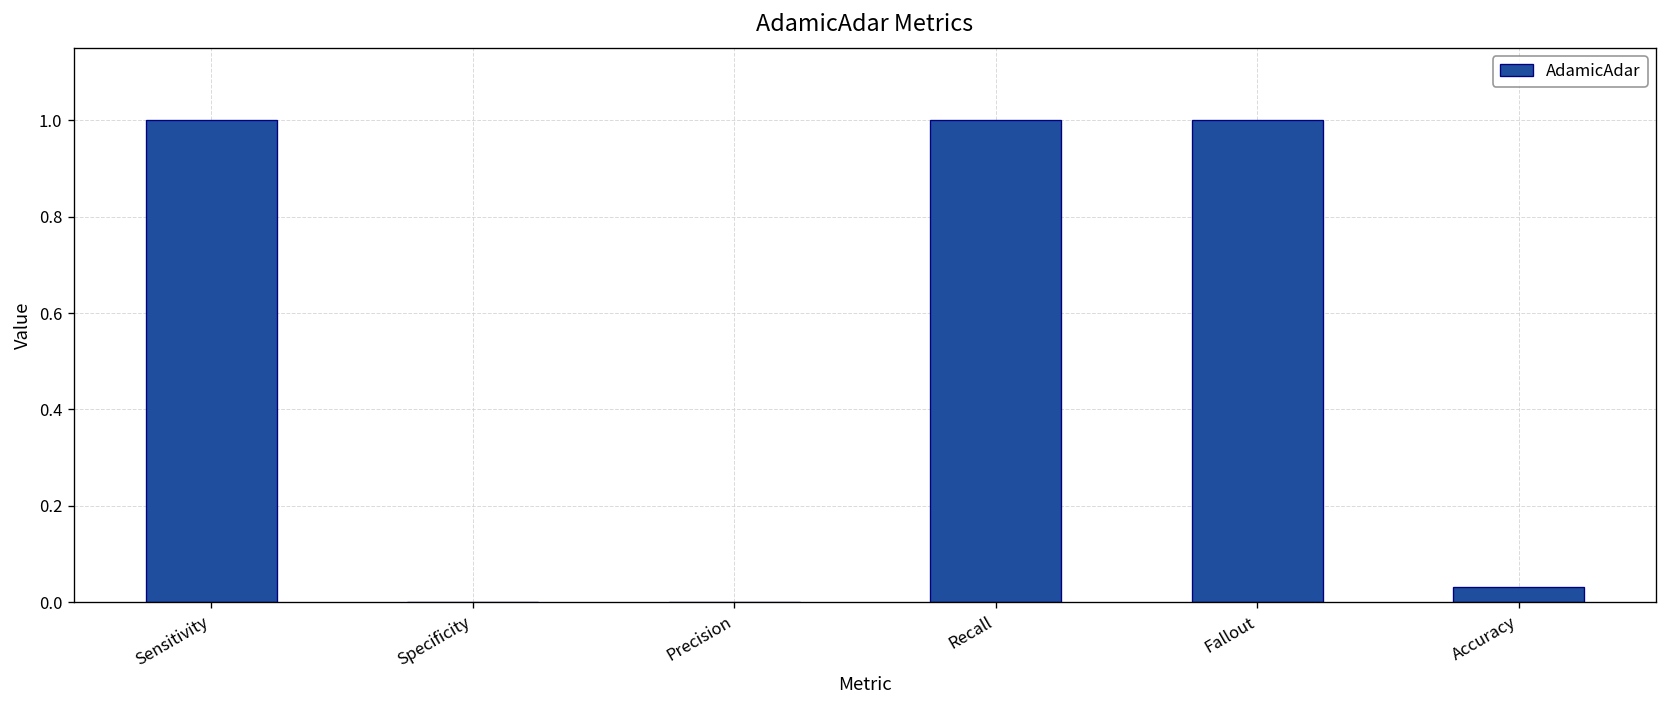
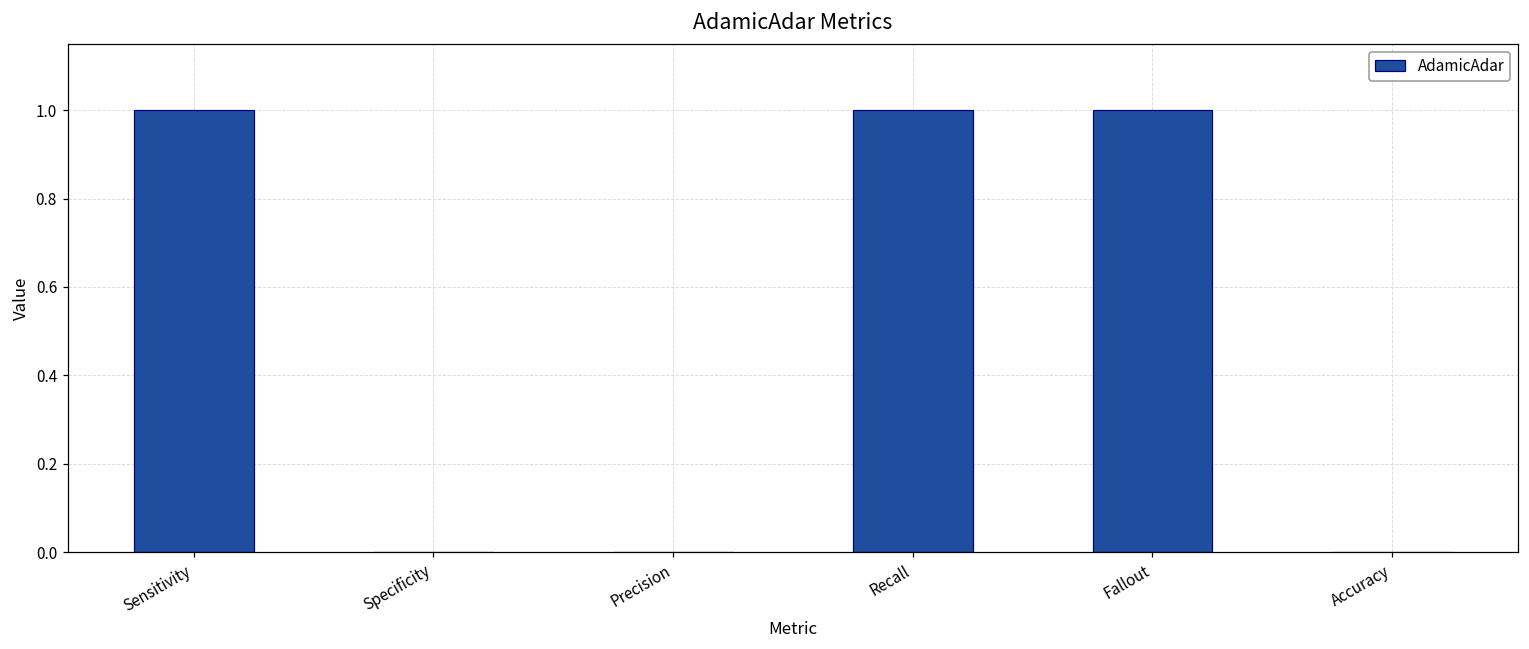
Accuracy: 0.03 -> 0.00
